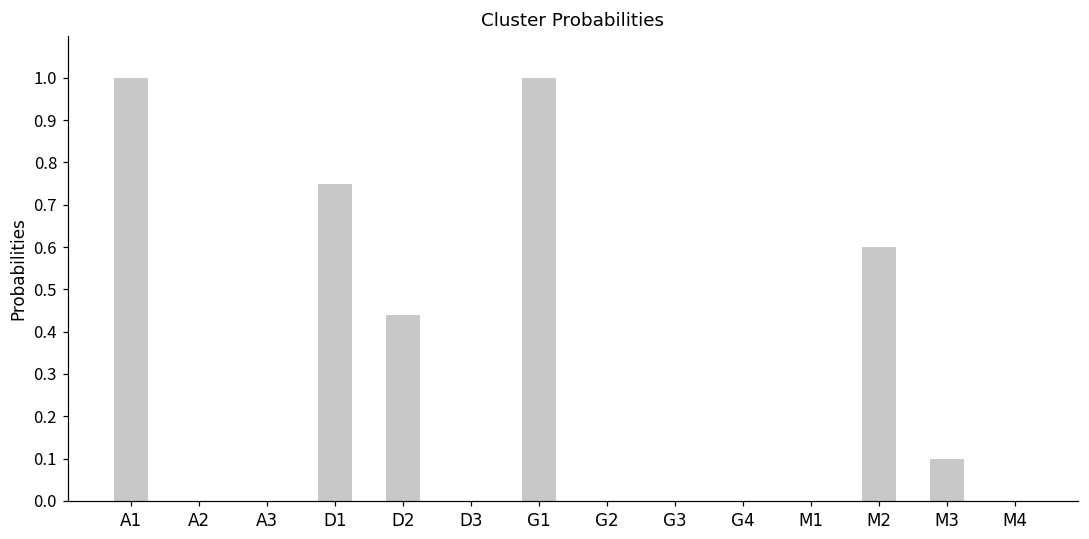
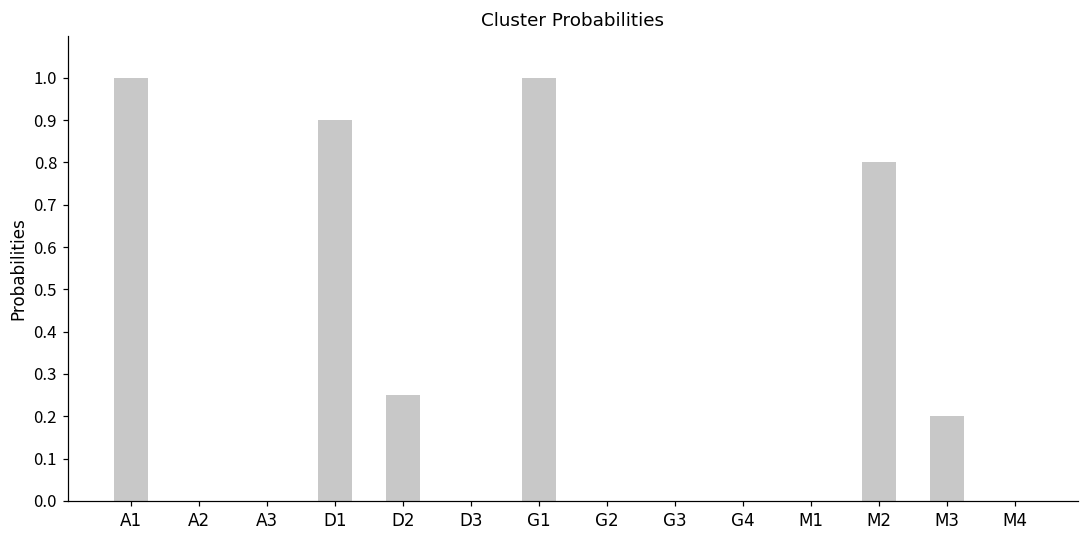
D1: 0.75 -> 0.90
D2: 0.44 -> 0.25
M2: 0.6 -> 0.8
M3: 0.1 -> 0.2
